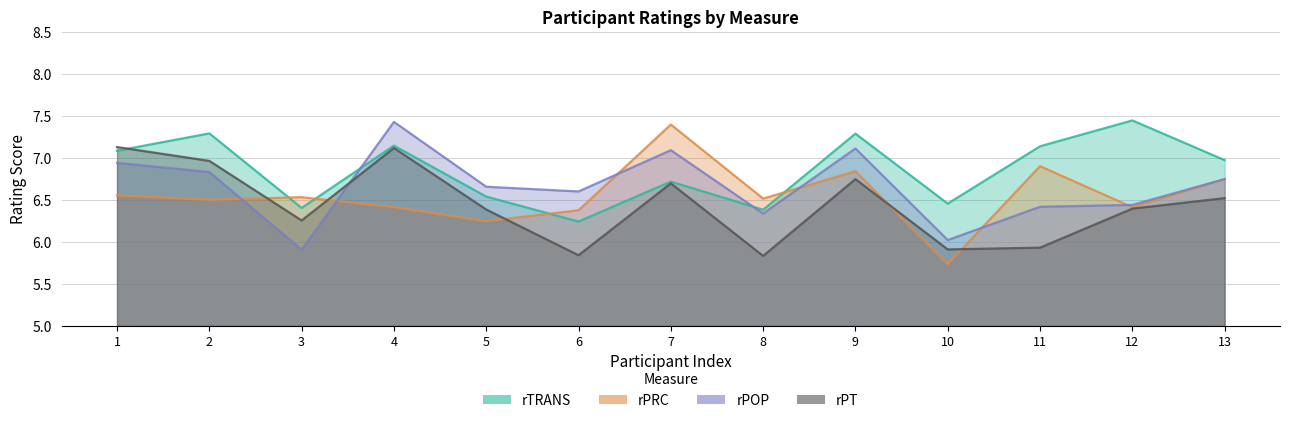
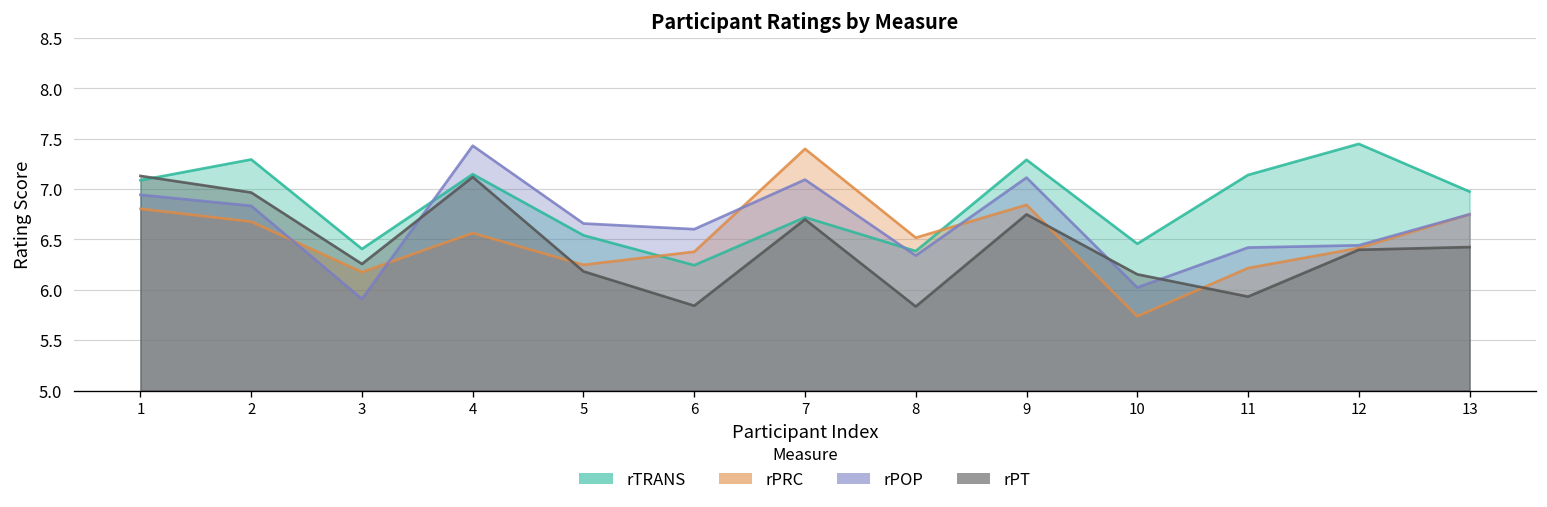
rPRC, 1: 6.6 -> 6.8
rPRC, 2: 6.5 -> 6.7
rPRC, 3: 6.5 -> 6.2
rPRC, 4: 6.4 -> 6.6
rPT, 5: 6.4 -> 6.2
rPT, 10: 5.9 -> 6.2
rPRC, 11: 6.9 -> 6.2
rPT, 13: 6.5 -> 6.4
